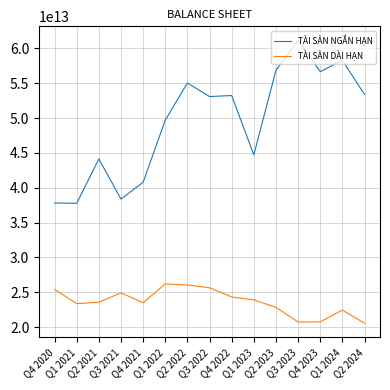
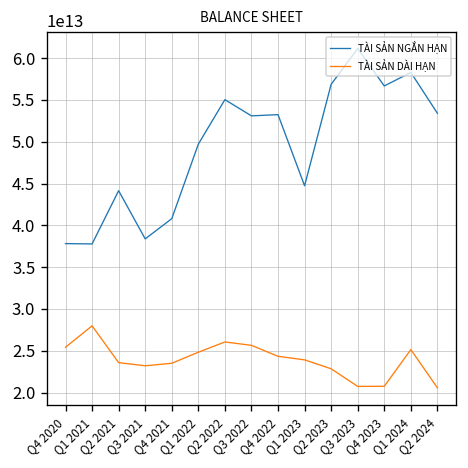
TÀI SẢN DÀI HẠN, Q1 2021: 23000000000000 -> 28000000000000
TÀI SẢN DÀI HẠN, Q3 2021: 25000000000000 -> 23000000000000
TÀI SẢN DÀI HẠN, Q1 2022: 26000000000000 -> 25000000000000
TÀI SẢN DÀI HẠN, Q1 2024: 22000000000000 -> 25000000000000
